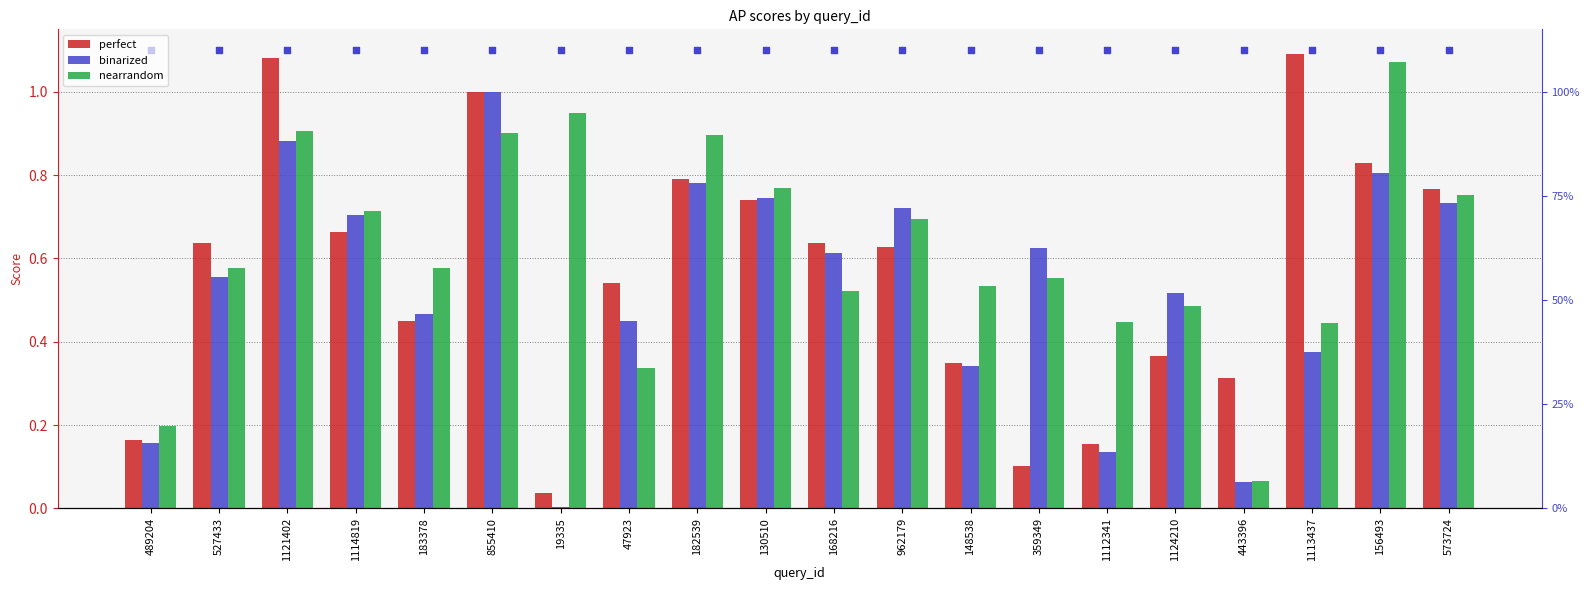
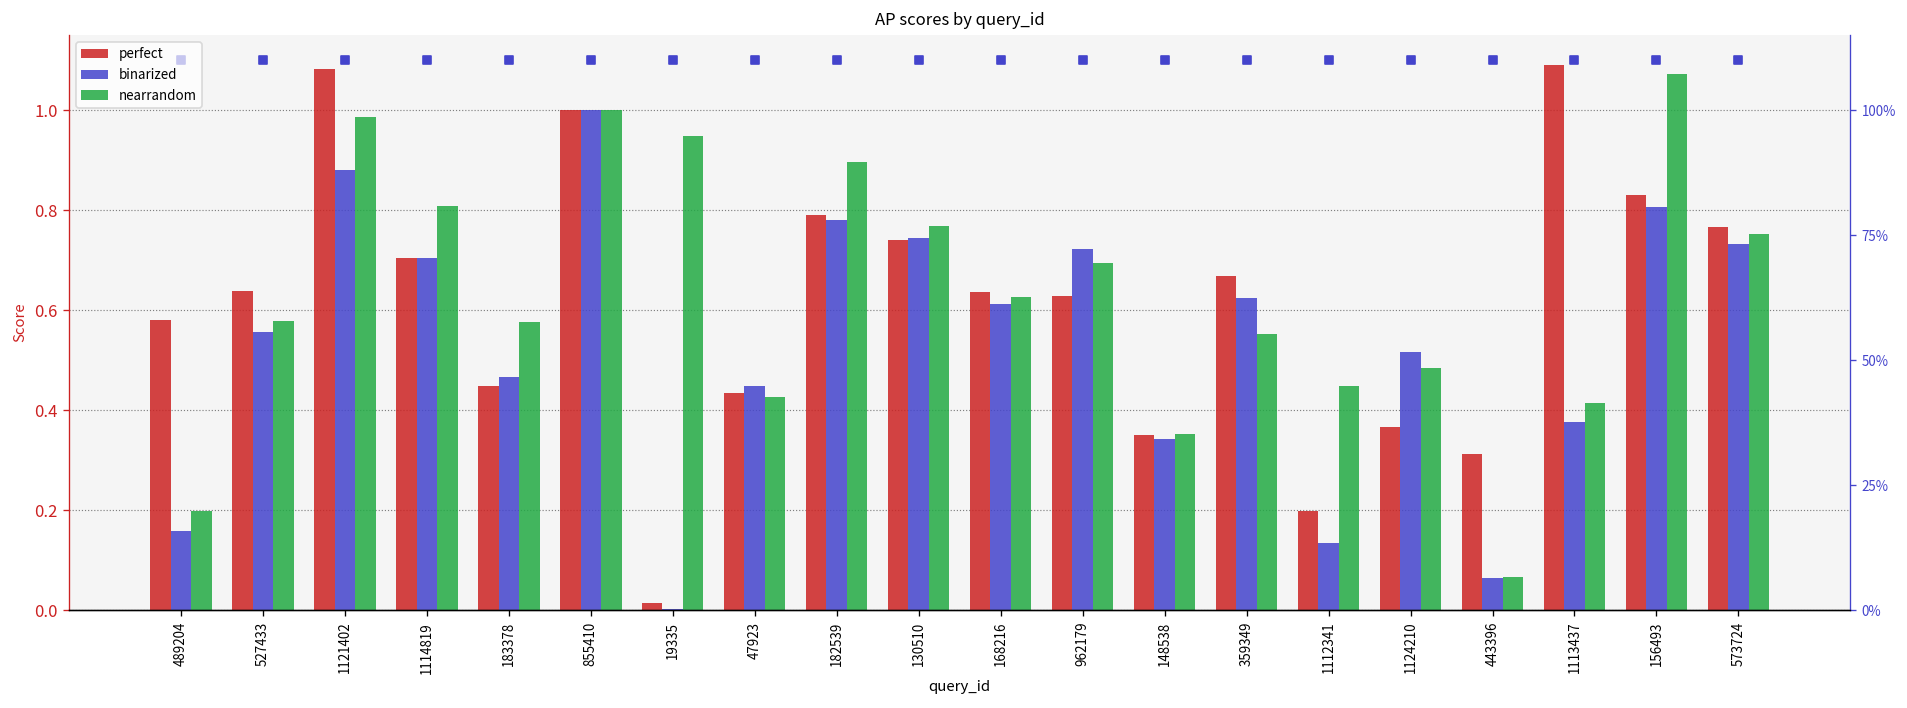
perfect, 489204: 0.16 -> 0.58
nearrandom, 1121402: 0.91 -> 0.99
perfect, 1114819: 0.66 -> 0.71
nearrandom, 1114819: 0.72 -> 0.81
nearrandom, 855410: 0.9 -> 1.0
perfect, 19335: 0.04 -> 0.01
perfect, 47923: 0.54 -> 0.43
nearrandom, 47923: 0.34 -> 0.43
nearrandom, 168216: 0.52 -> 0.63
nearrandom, 148538: 0.53 -> 0.35
perfect, 359349: 0.10 -> 0.67
perfect, 1112341: 0.15 -> 0.20
nearrandom, 1113437: 0.45 -> 0.41
